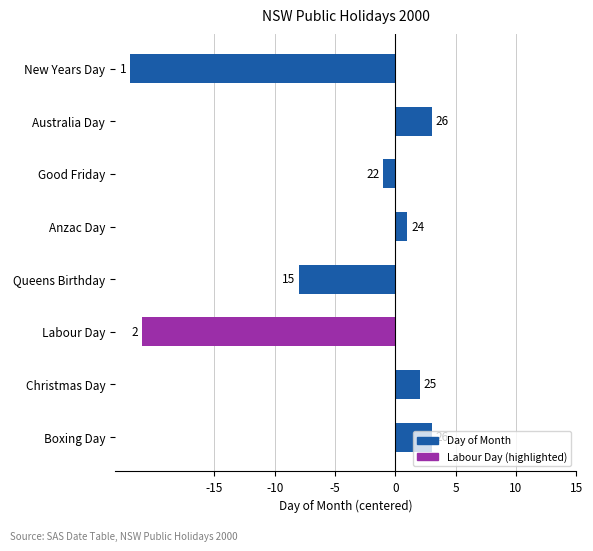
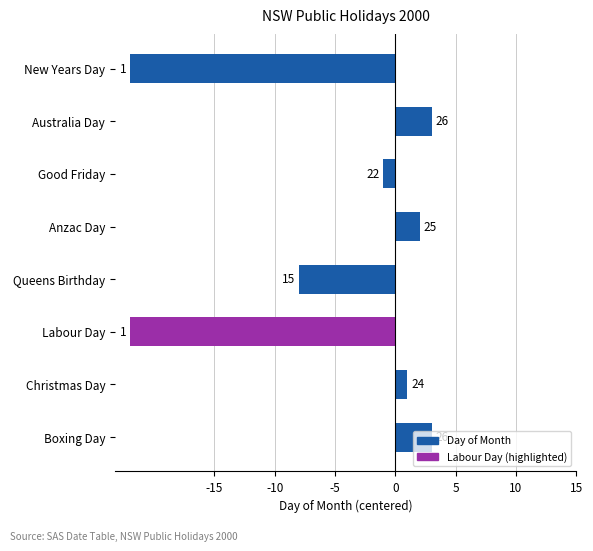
Anzac Day: 24 -> 25
Labour Day: 2 -> 1
Christmas Day: 25 -> 24
